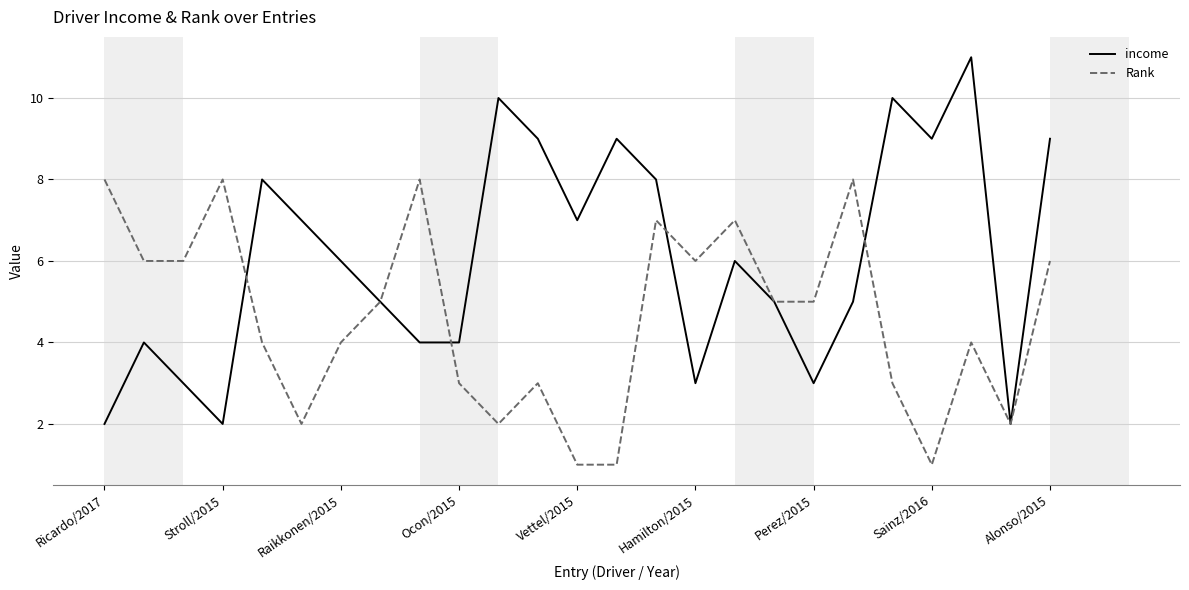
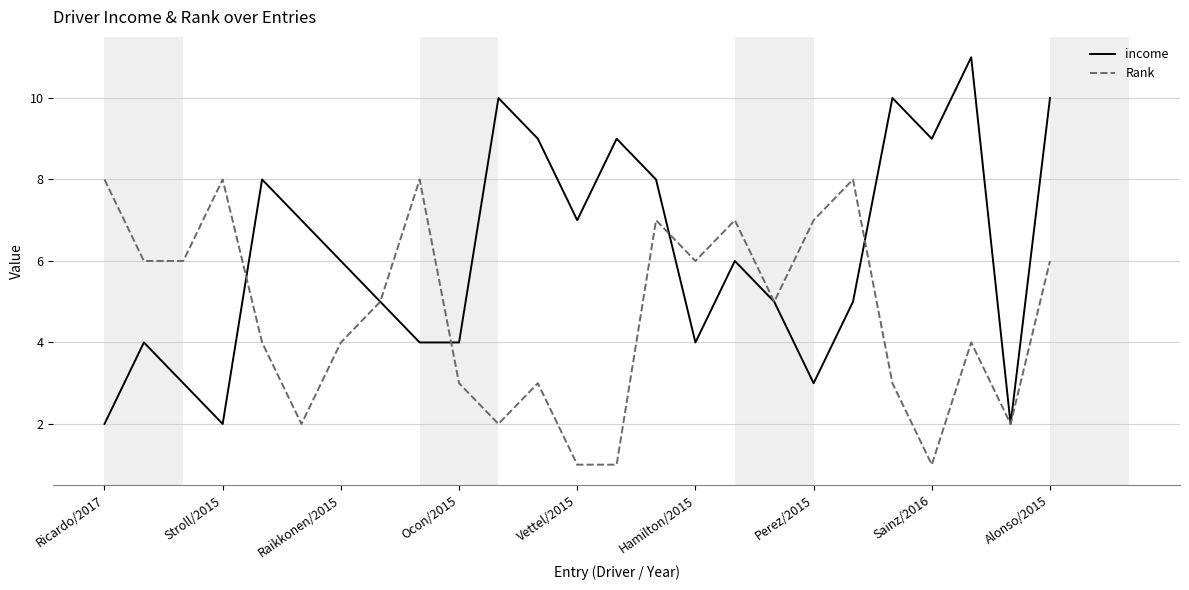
income, Hamilton/2015: 3 -> 4
Rank, Perez/2015: 5 -> 7
income, Alonso/2015: 9 -> 10
